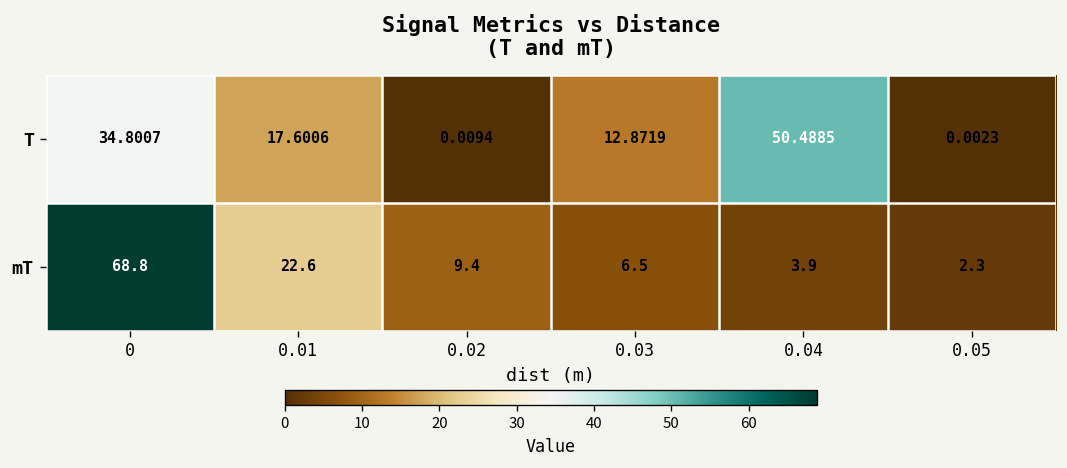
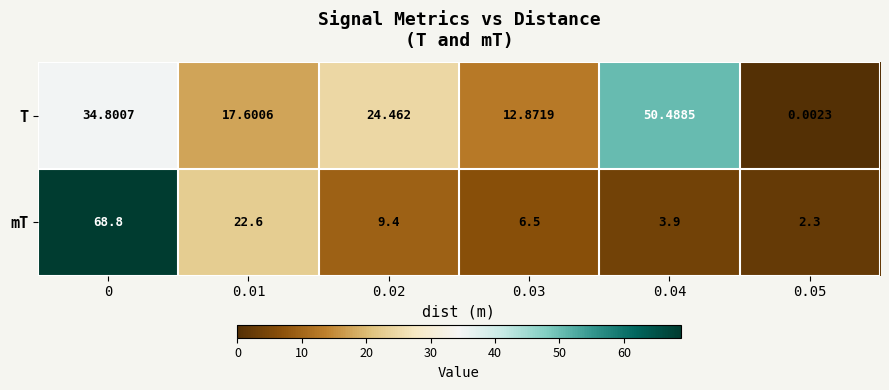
T, 0.02: 0.0094 -> 24.462
